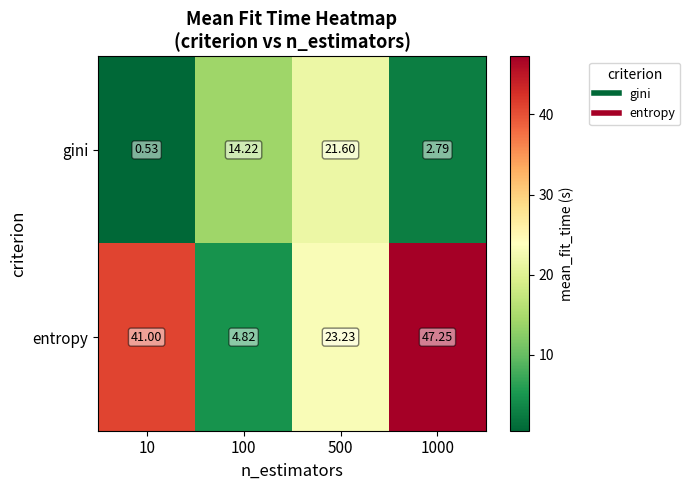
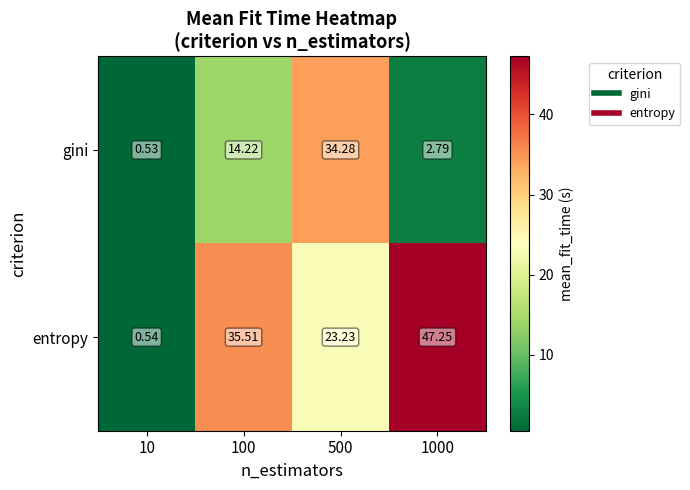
gini, 500: 21.60 -> 34.28
entropy, 10: 41.00 -> 0.54
entropy, 100: 4.82 -> 35.51
